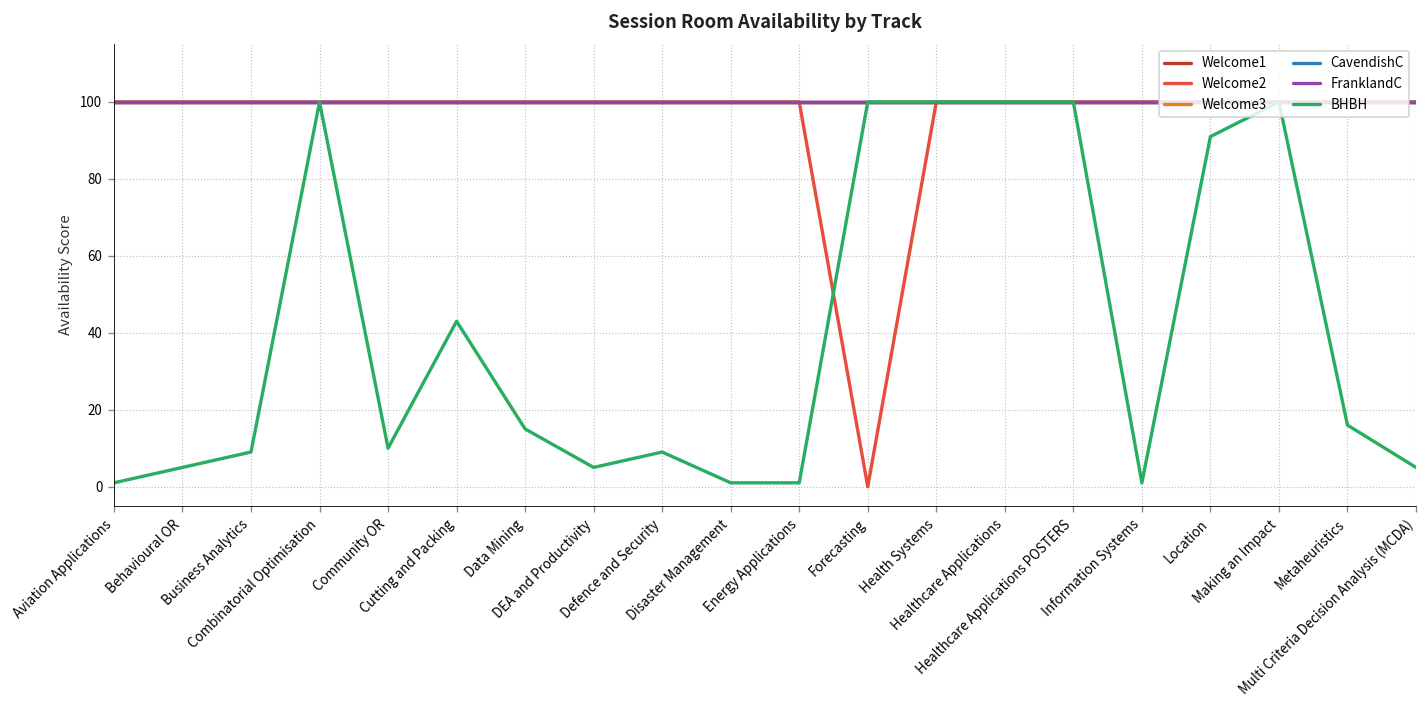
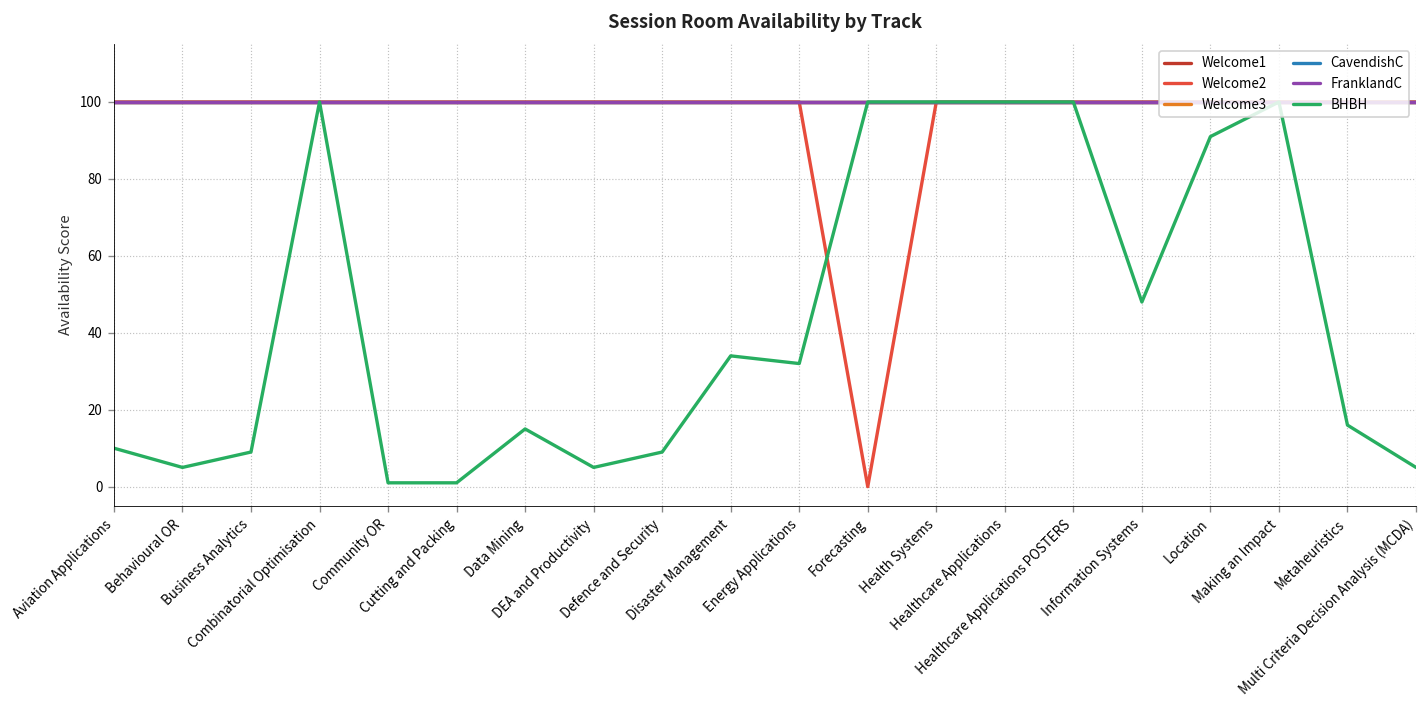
BHBH, Aviation Applications: 1 -> 10
BHBH, Community OR: 10 -> 1
BHBH, Cutting and Packing: 43 -> 1
BHBH, Disaster Management: 1 -> 34
BHBH, Energy Applications: 1 -> 32
BHBH, Information Systems: 1 -> 48
